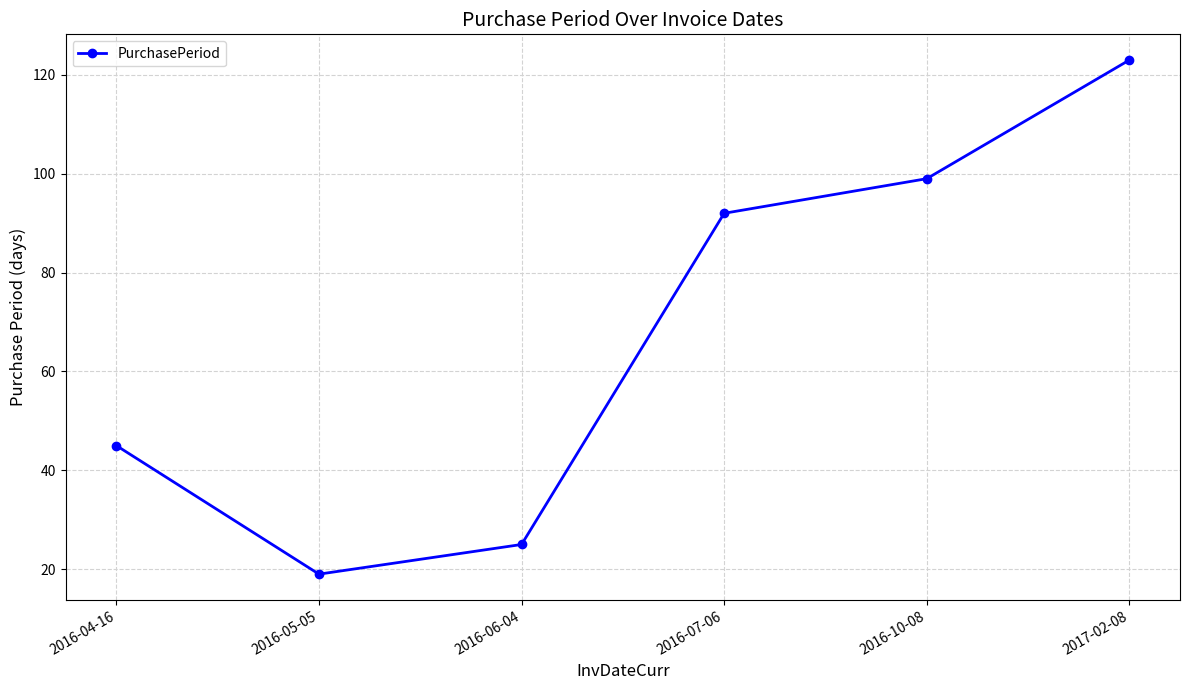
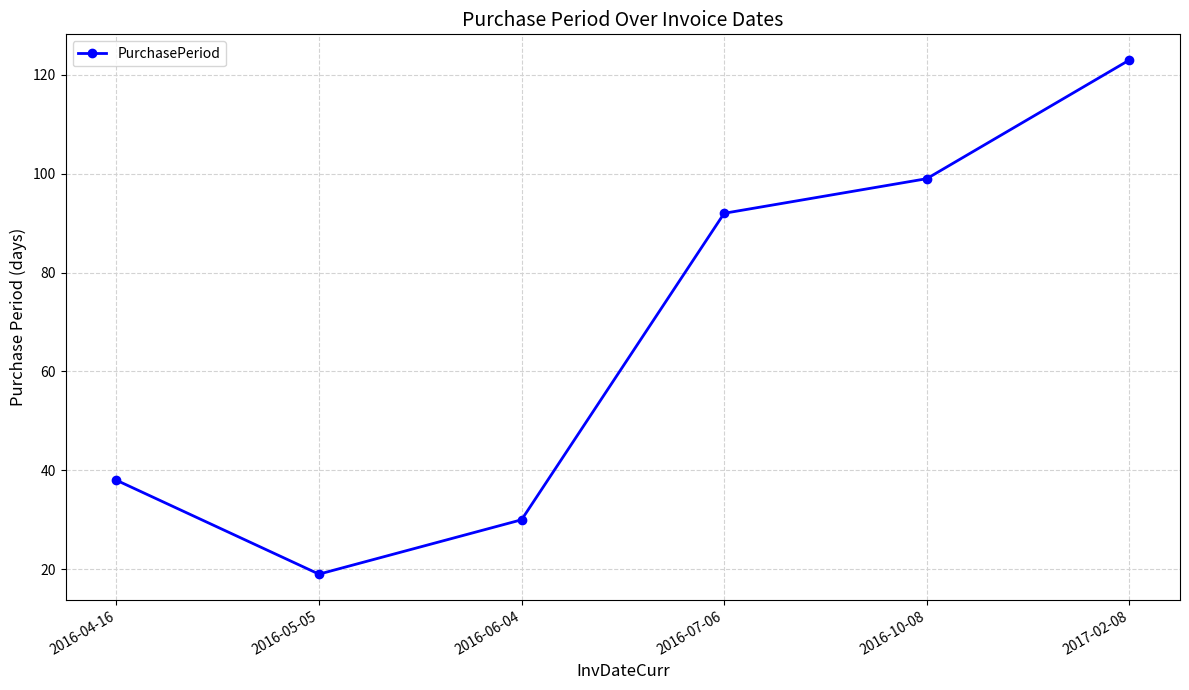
2016-04-16: 45 -> 38
2016-06-04: 25 -> 30
